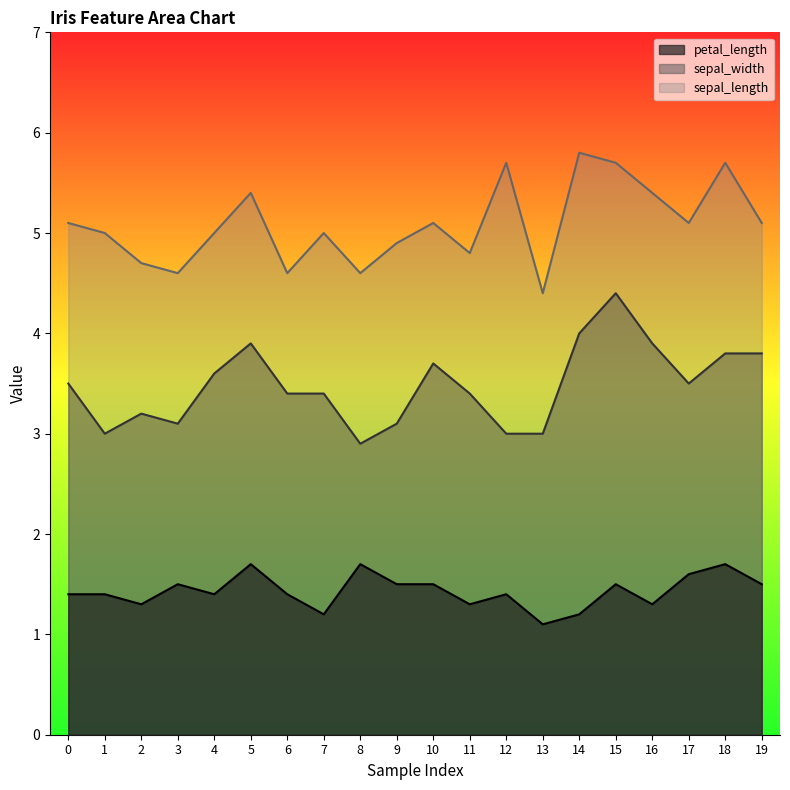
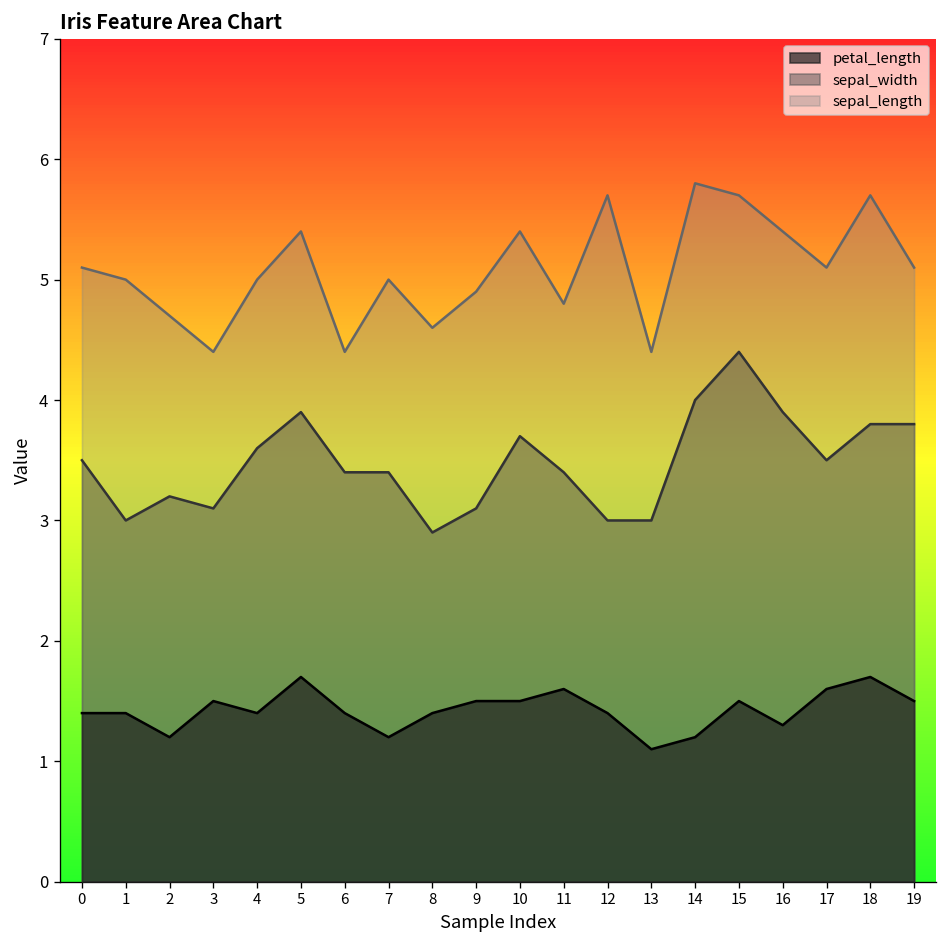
petal_length, 2: 1.3 -> 1.2
sepal_length, 3: 4.6 -> 4.4
sepal_length, 6: 4.6 -> 4.4
petal_length, 8: 1.7 -> 1.4
sepal_length, 10: 5.1 -> 5.4
petal_length, 11: 1.3 -> 1.6
